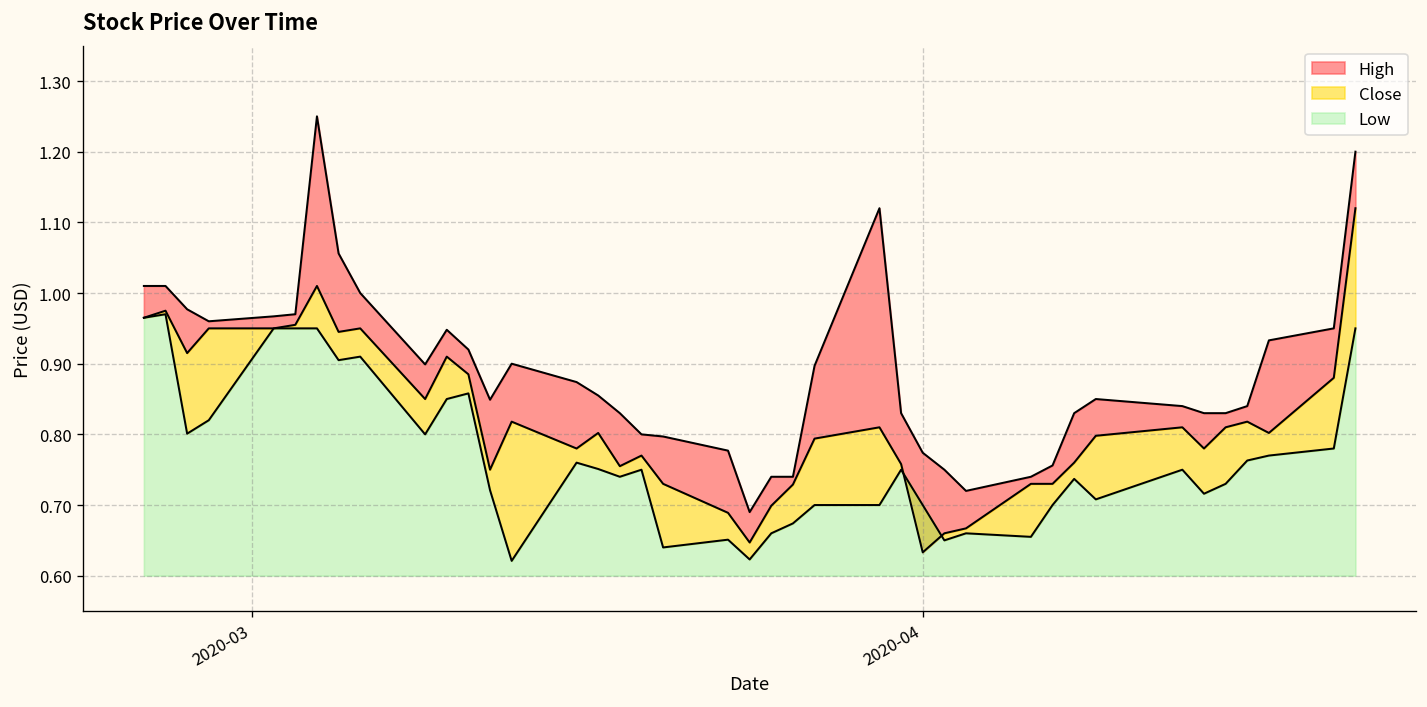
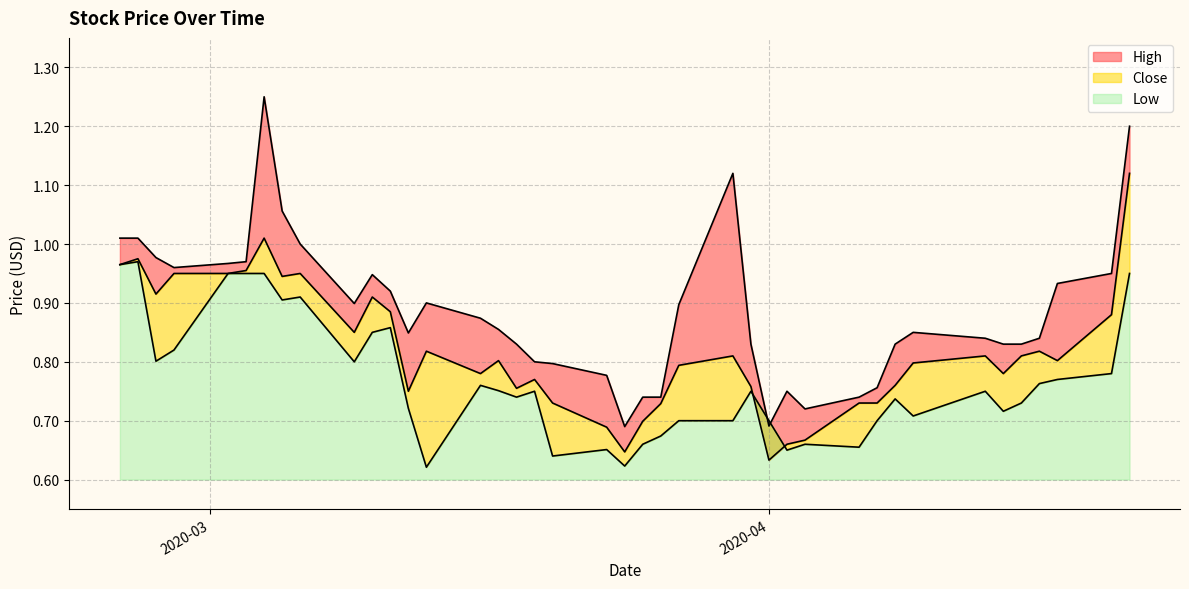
High, 2020-04: 0.77 -> 0.69
